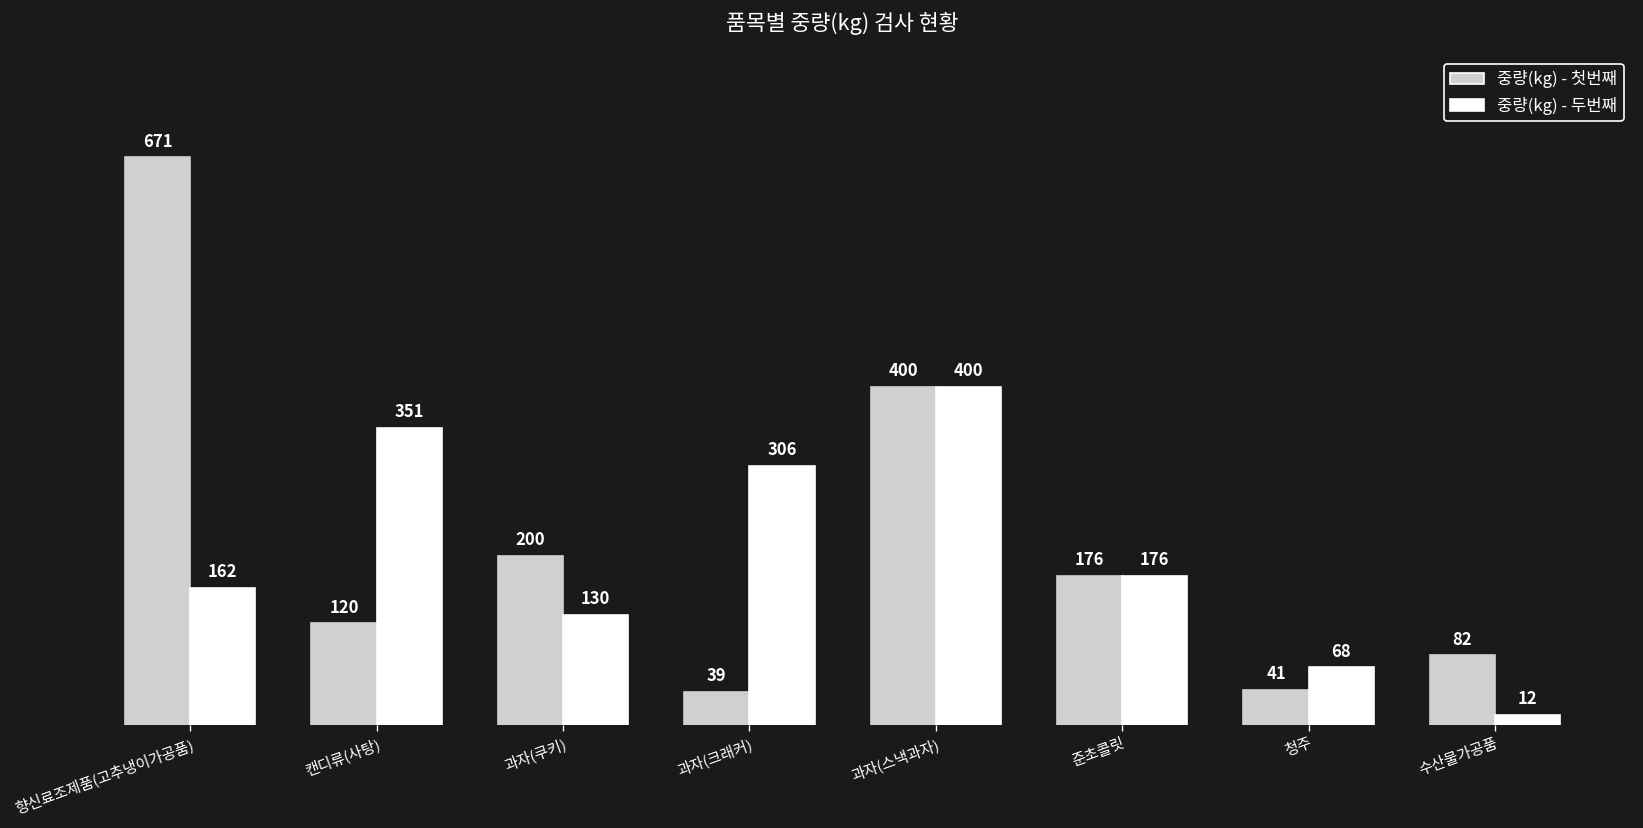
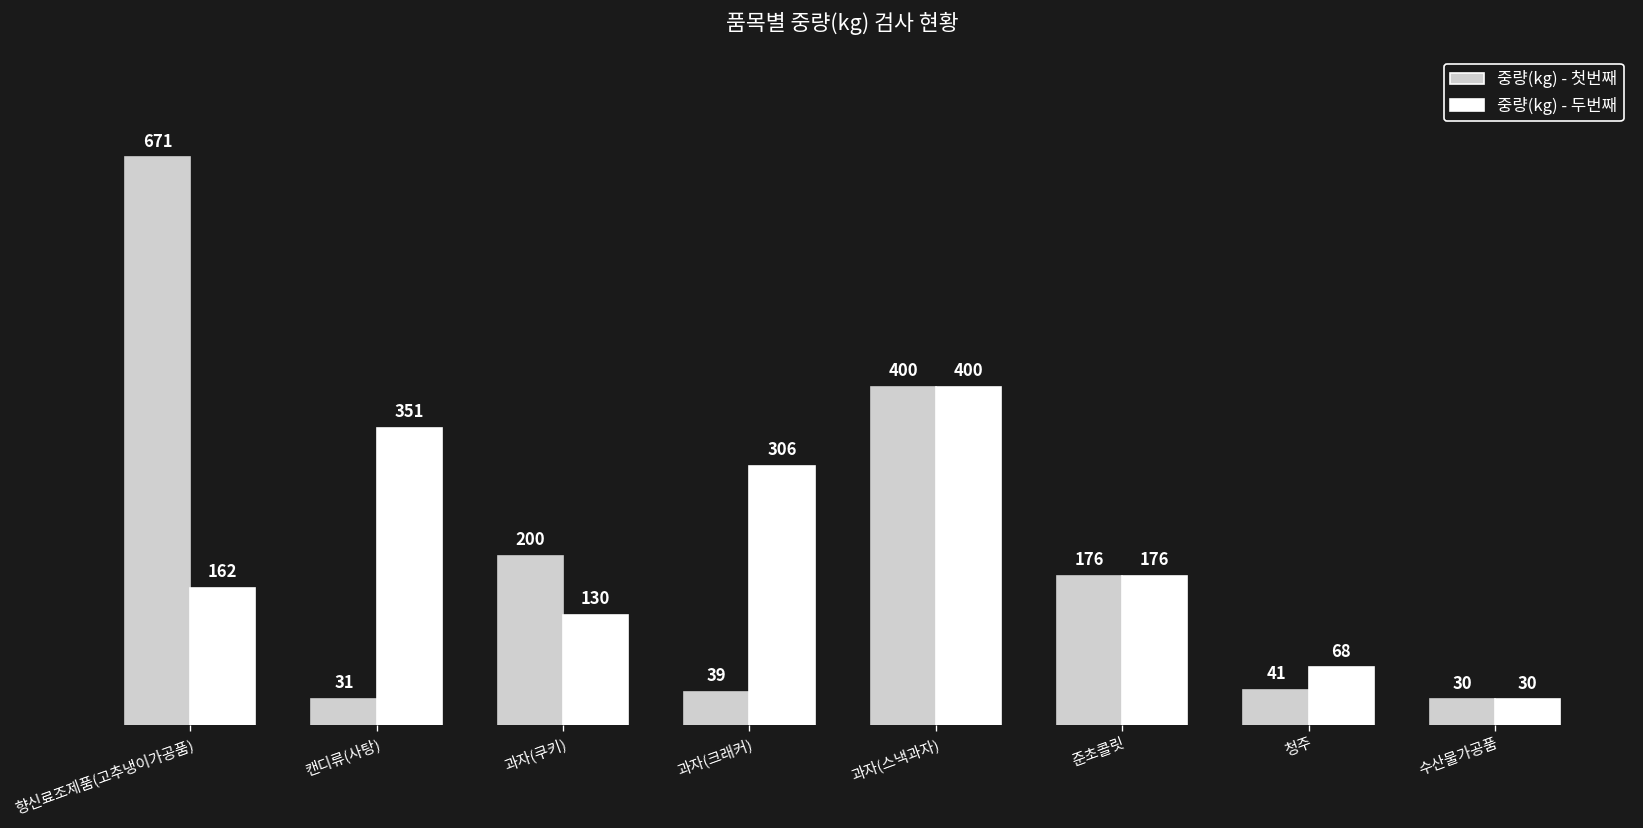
중량(kg) - 첫번째, 캔디류(사탕): 120 -> 31
중량(kg) - 첫번째, 수산물가공품: 82 -> 30
중량(kg) - 두번째, 수산물가공품: 12 -> 30
